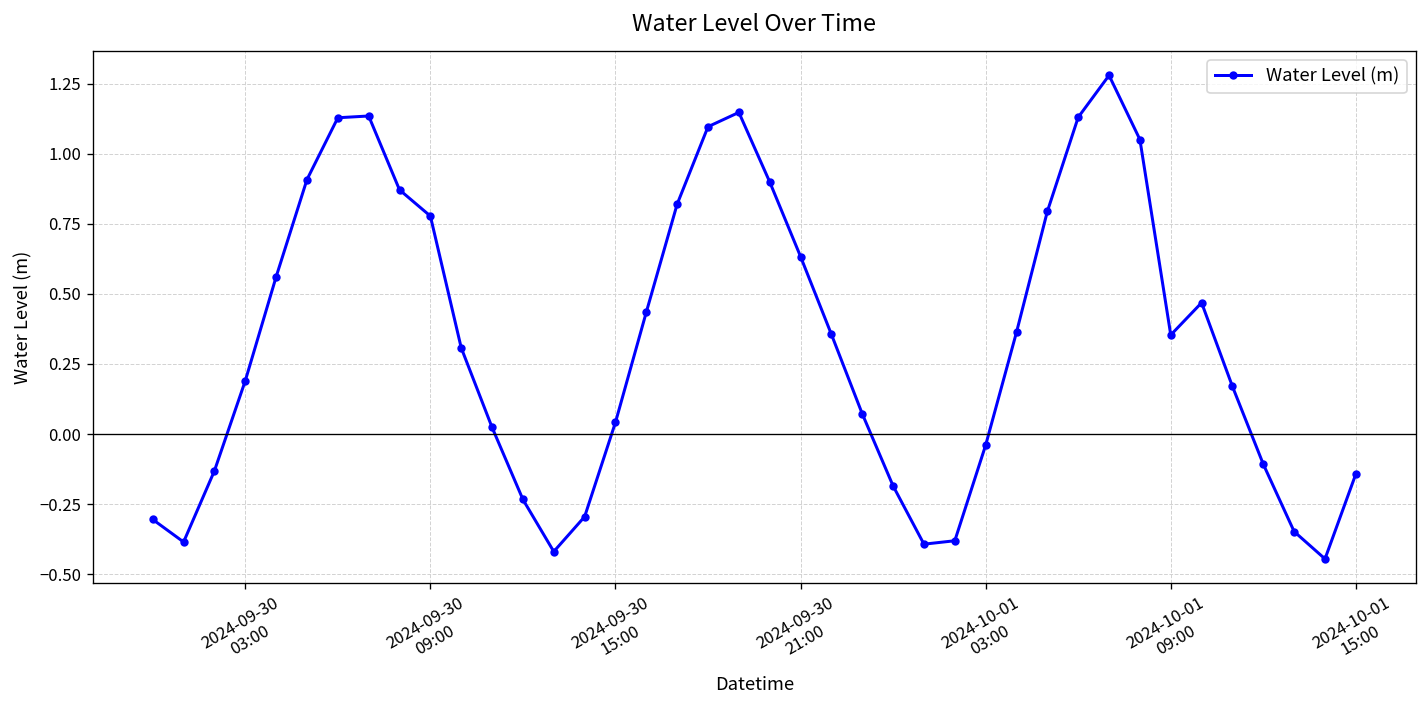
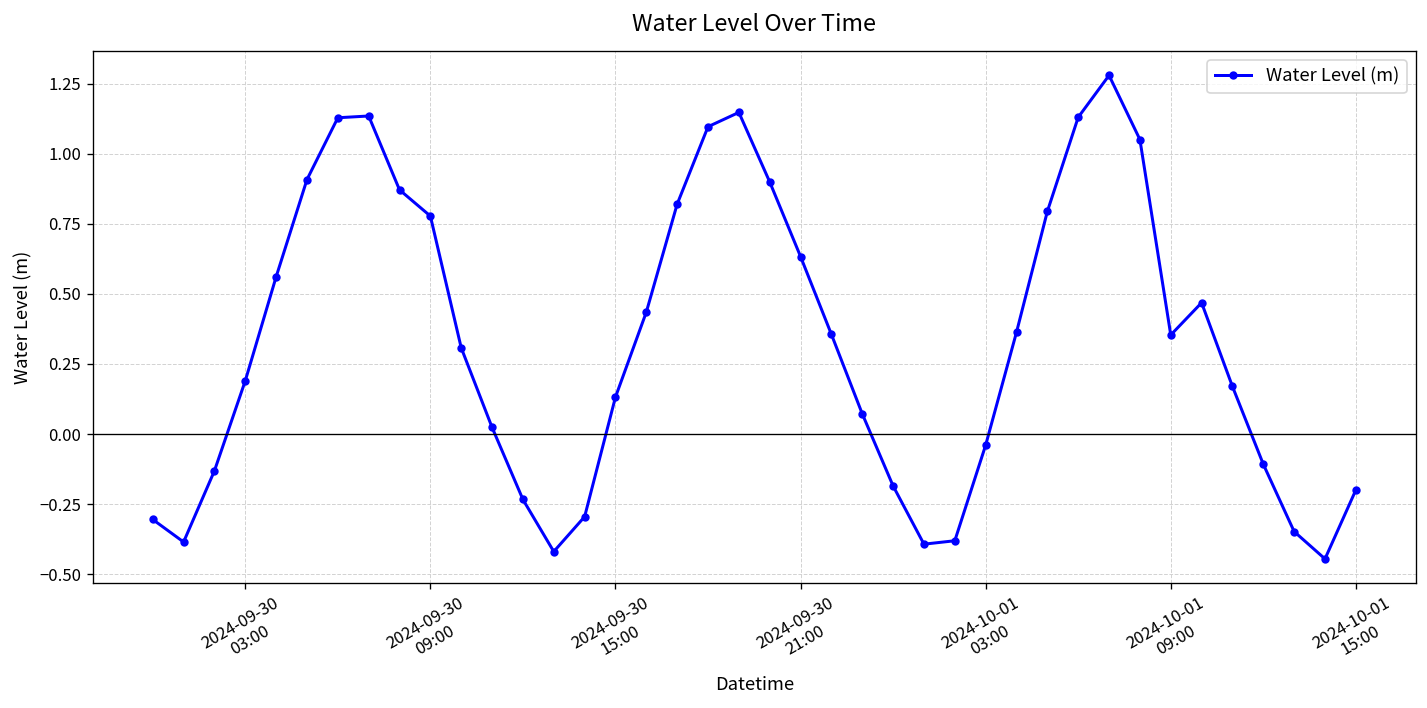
2024-09-30 15:00: 0.04 -> 0.13
2024-10-01 15:00: -0.14 -> -0.20
